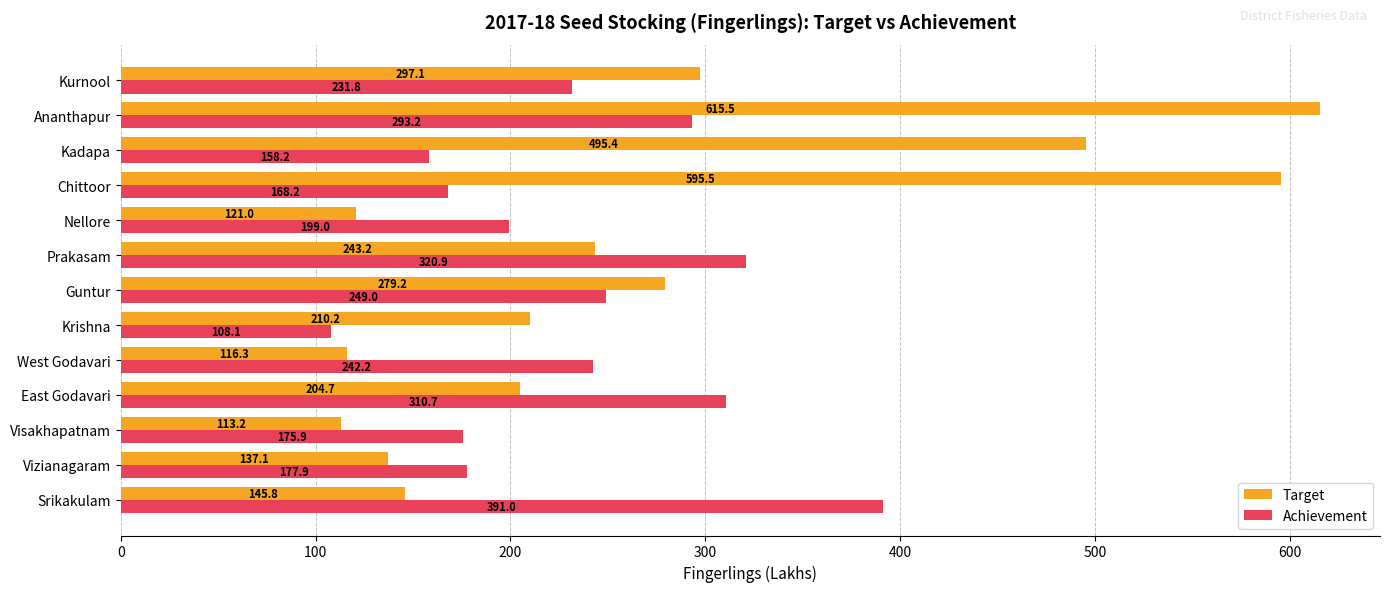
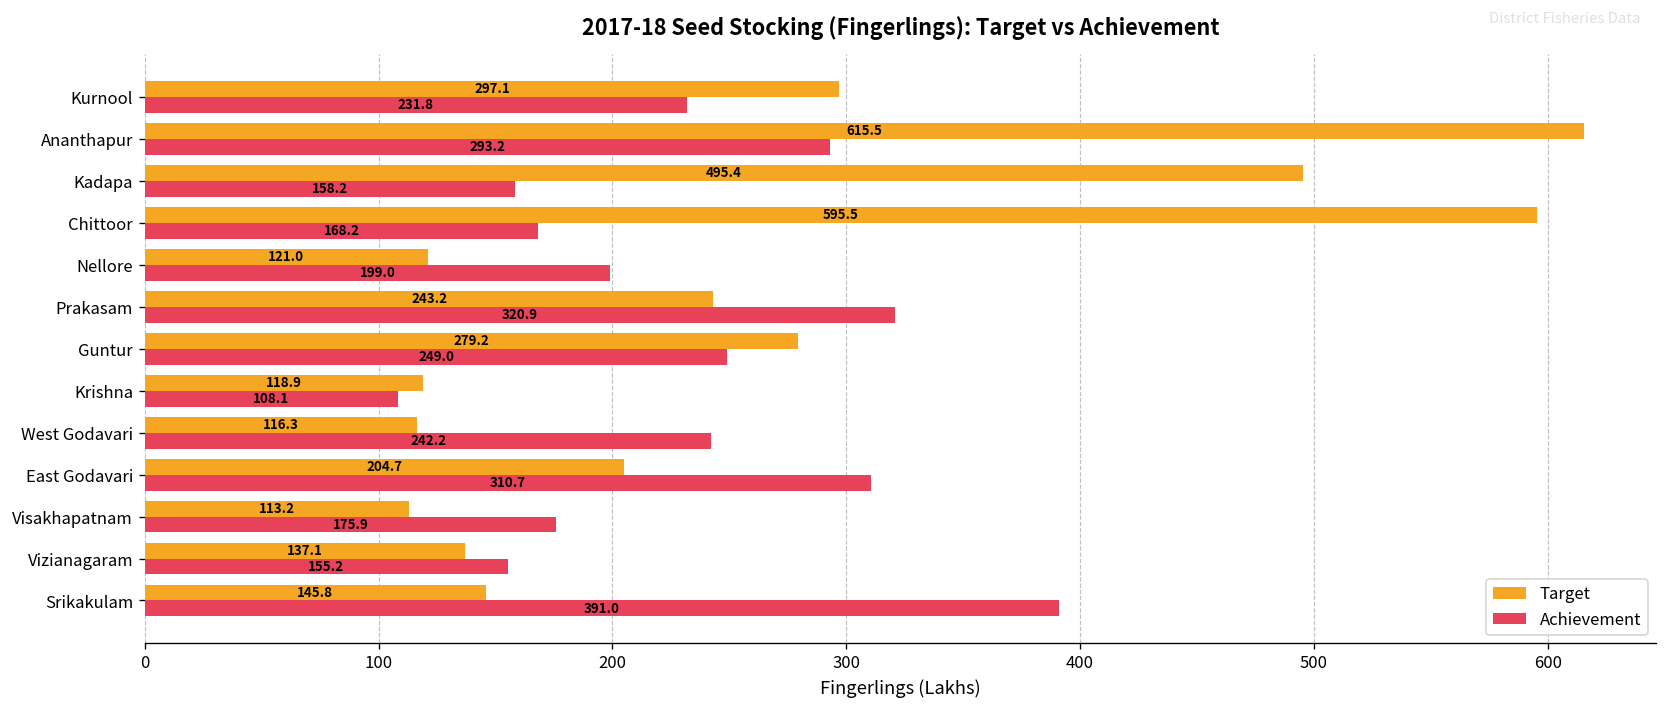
Target, Krishna: 210.2 -> 118.9
Achievement, Vizianagaram: 177.9 -> 155.2
